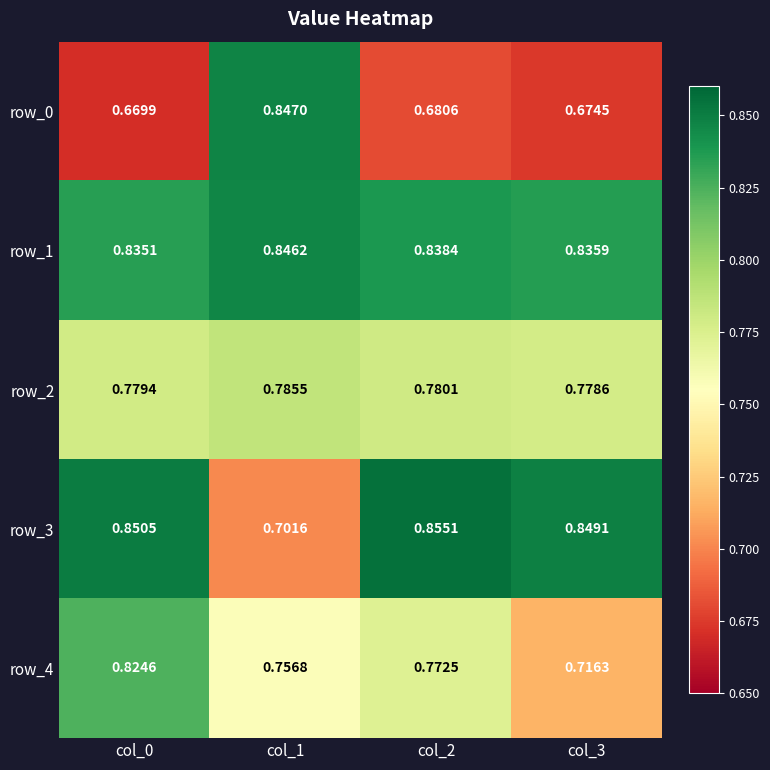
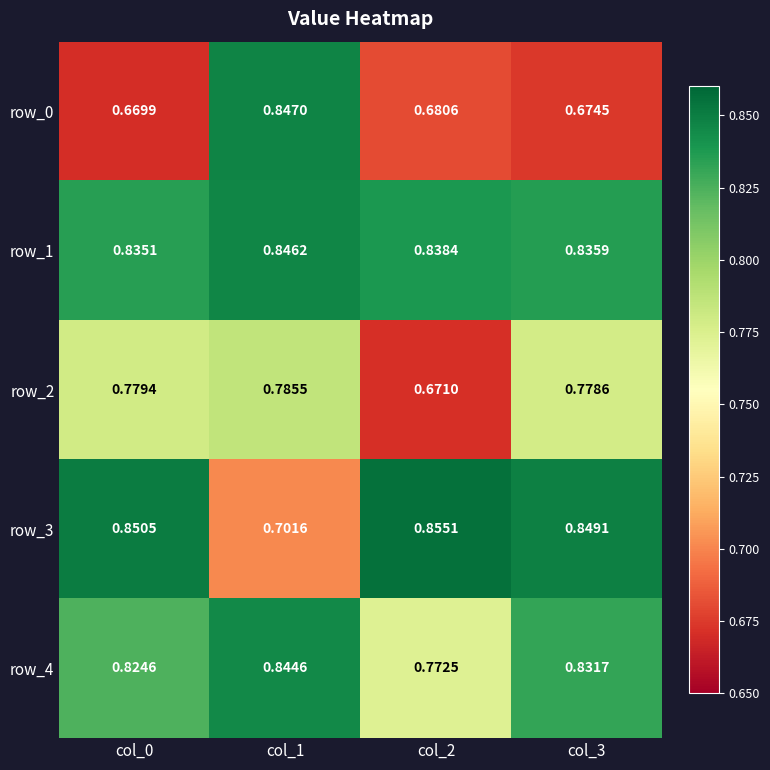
row_2, col_2: 0.7801 -> 0.6710
row_4, col_1: 0.7568 -> 0.8446
row_4, col_3: 0.7163 -> 0.8317
